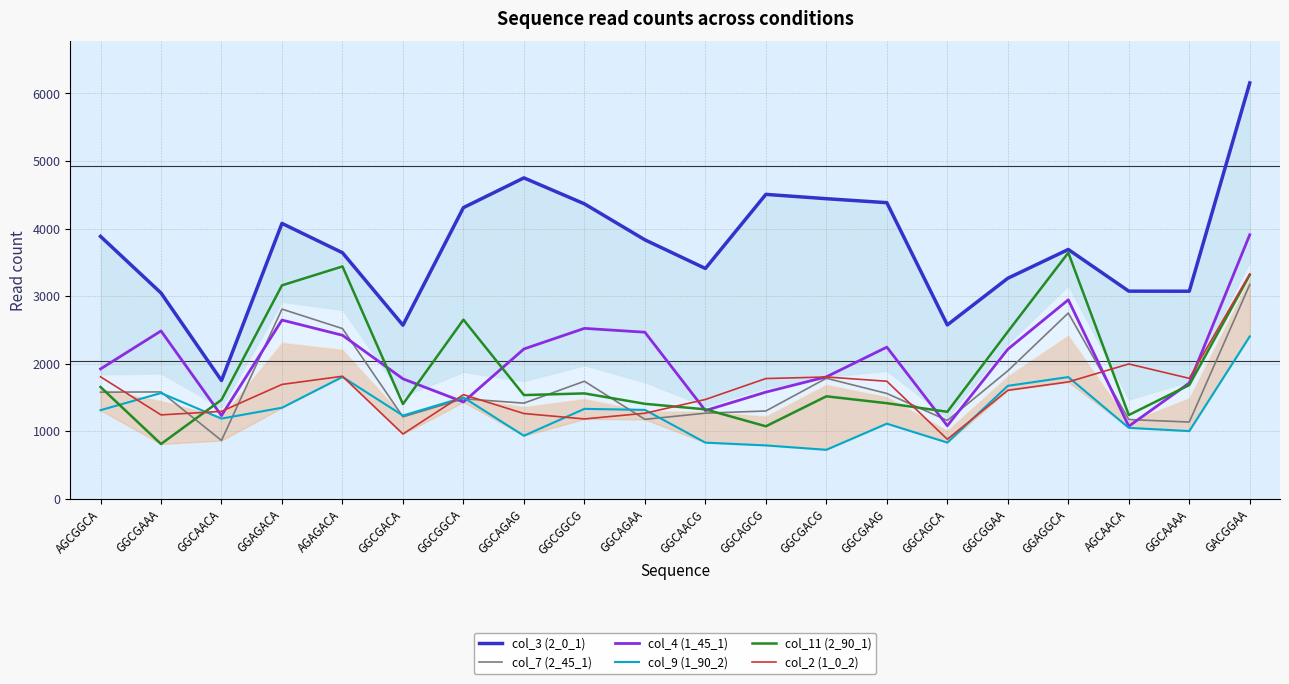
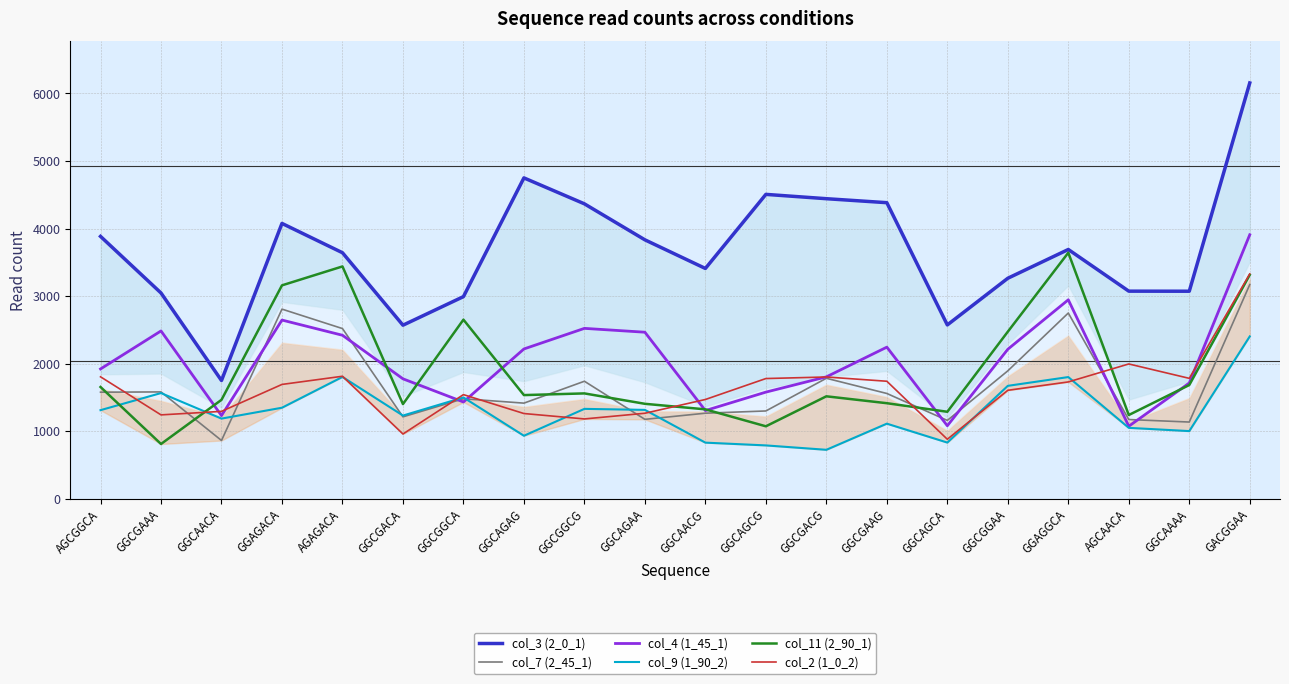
col_3 (2_0_1), GGCGGCA: 4300 -> 3000
